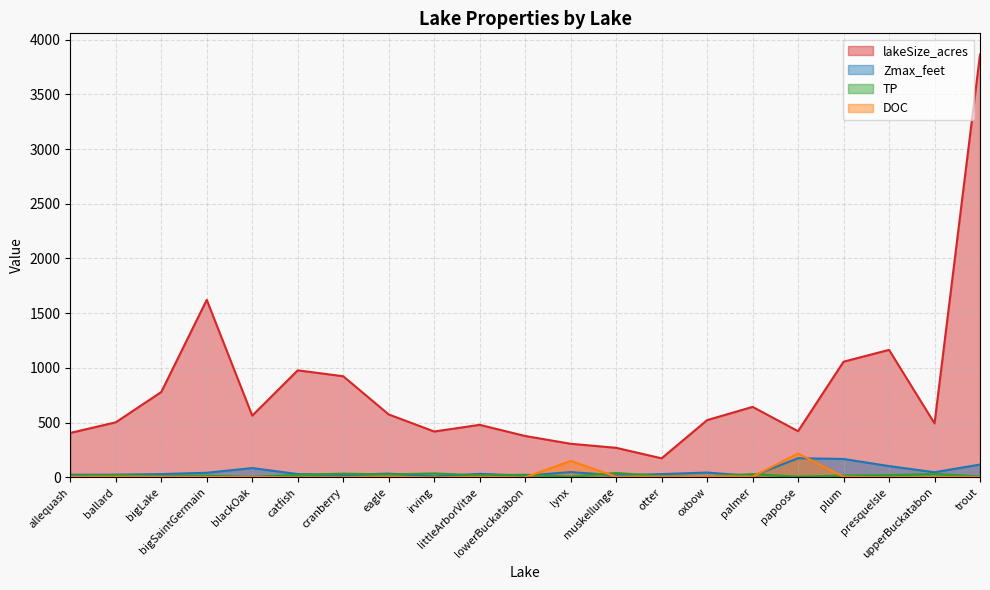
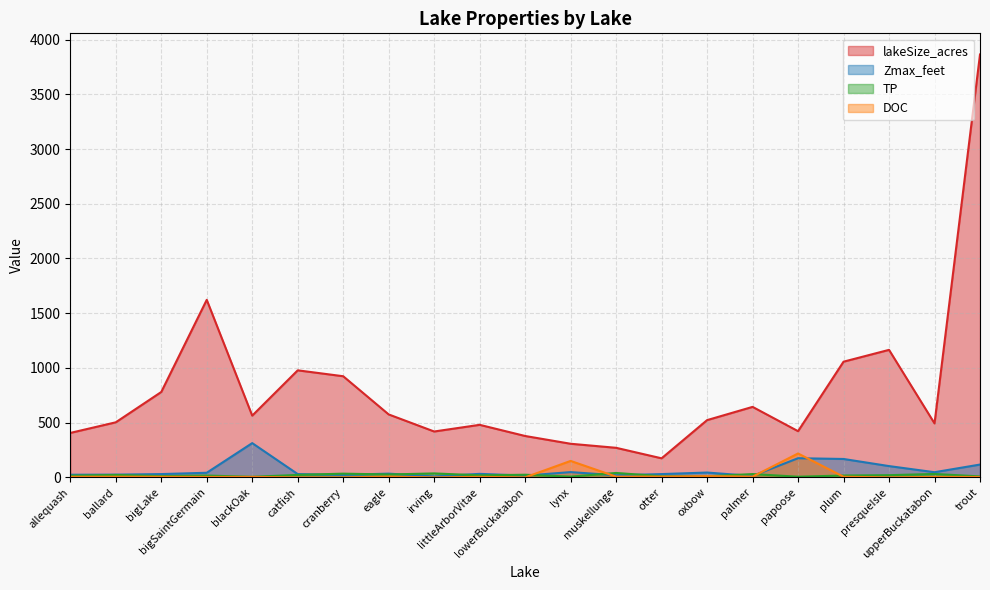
Zmax_feet, blackOak: 90 -> 310
